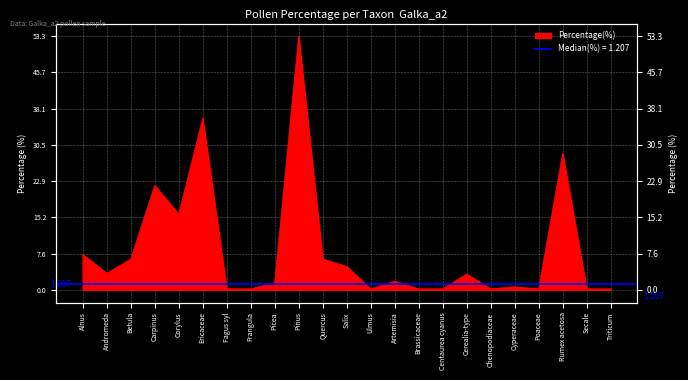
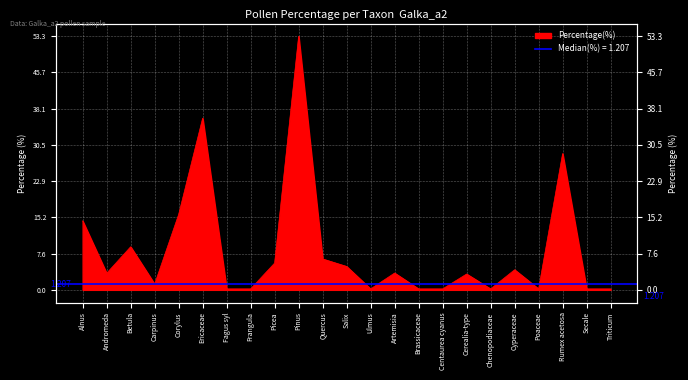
Alnus: 7 -> 15
Betula: 6 -> 9
Carpinus: 22 -> 1
Picea: 1 -> 6
Artemisia: 2 -> 4
Cyperaceae: 1 -> 4
